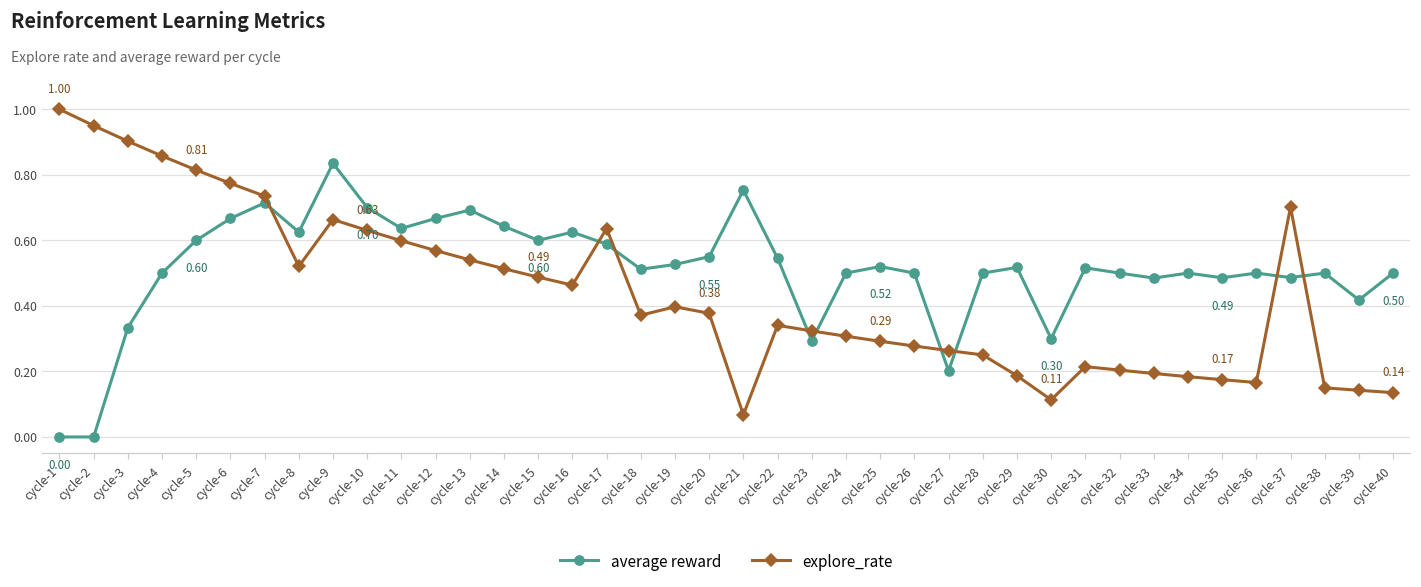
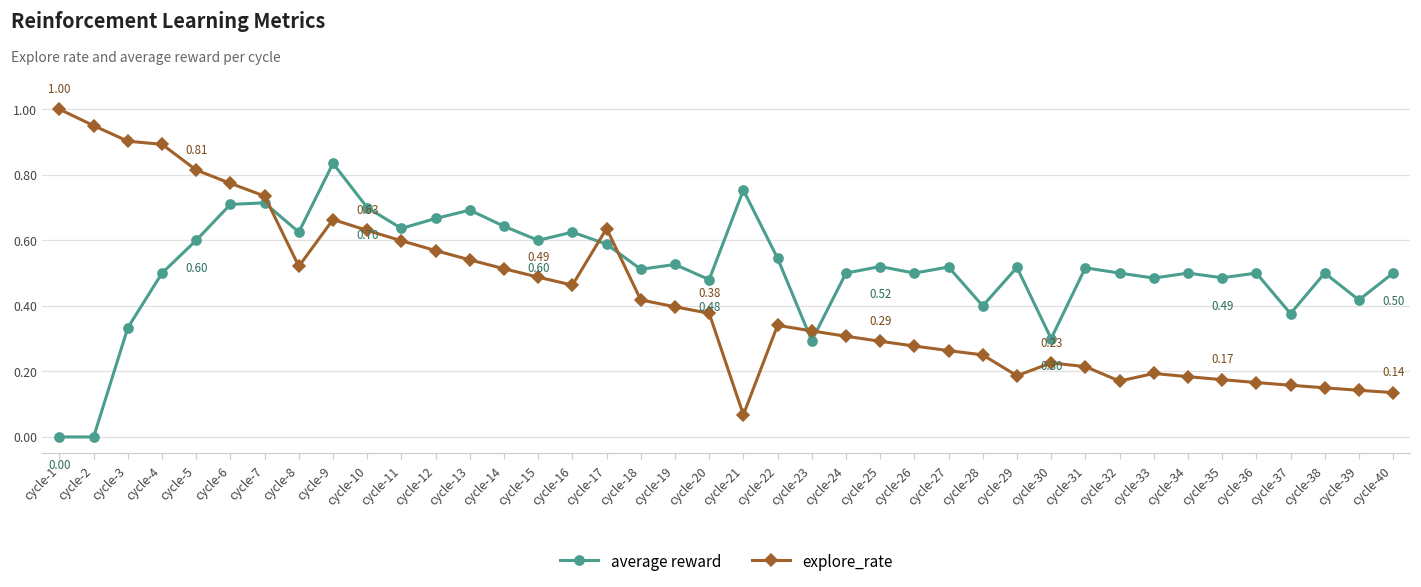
explore_rate, cycle-4: 0.86 -> 0.89
average reward, cycle-6: 0.67 -> 0.71
explore_rate, cycle-18: 0.37 -> 0.42
average reward, cycle-20: 0.55 -> 0.48
average reward, cycle-27: 0.20 -> 0.52
average reward, cycle-28: 0.5 -> 0.4
explore_rate, cycle-30: 0.11 -> 0.23
explore_rate, cycle-32: 0.20 -> 0.17
average reward, cycle-37: 0.49 -> 0.38
explore_rate, cycle-37: 0.70 -> 0.16
